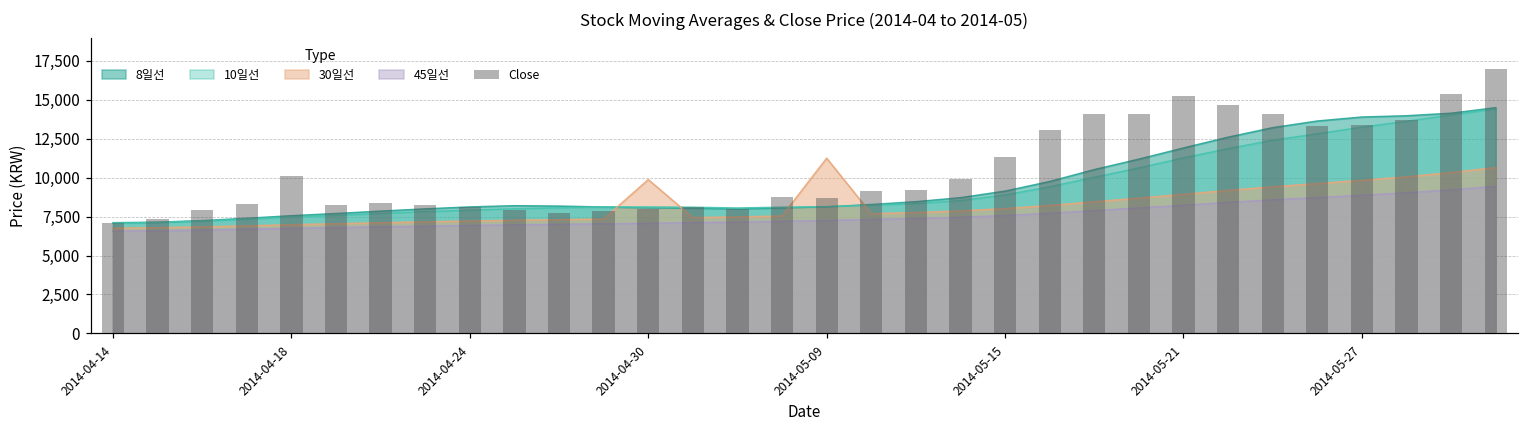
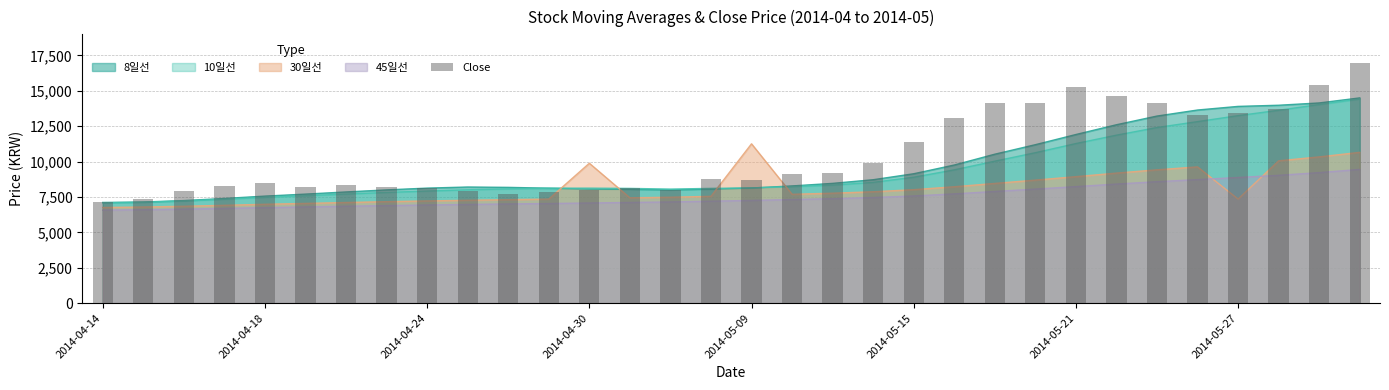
Close, 2014-04-18: 10,100 -> 8,500
30일선, 2014-05-27: 9,800 -> 7,300
